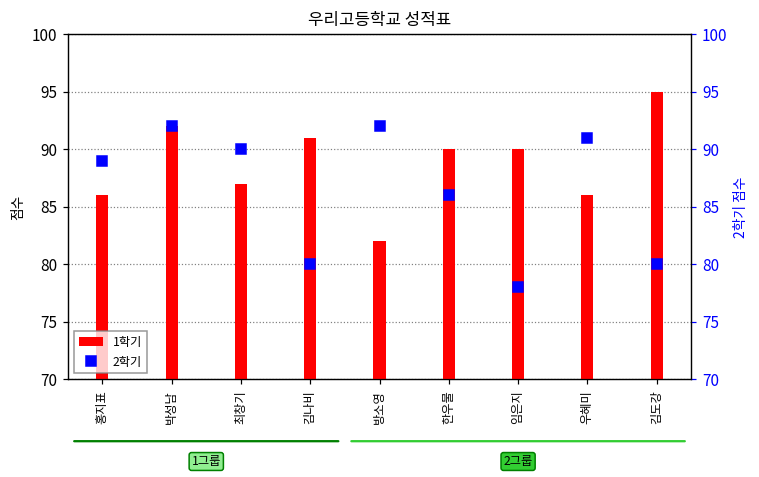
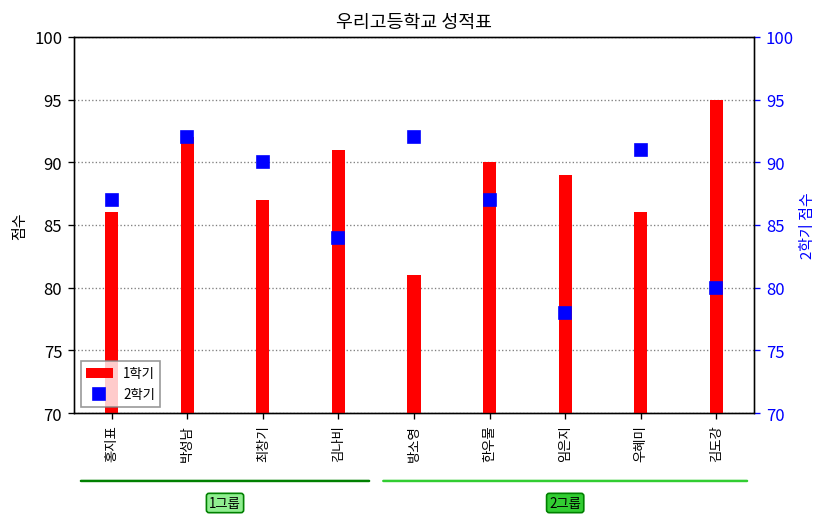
1학기, 방소영: 82 -> 81
1학기, 임은지: 90 -> 89
2학기, 홍지표: 89 -> 87
2학기, 김나비: 80 -> 84
2학기, 한우물: 86 -> 87
